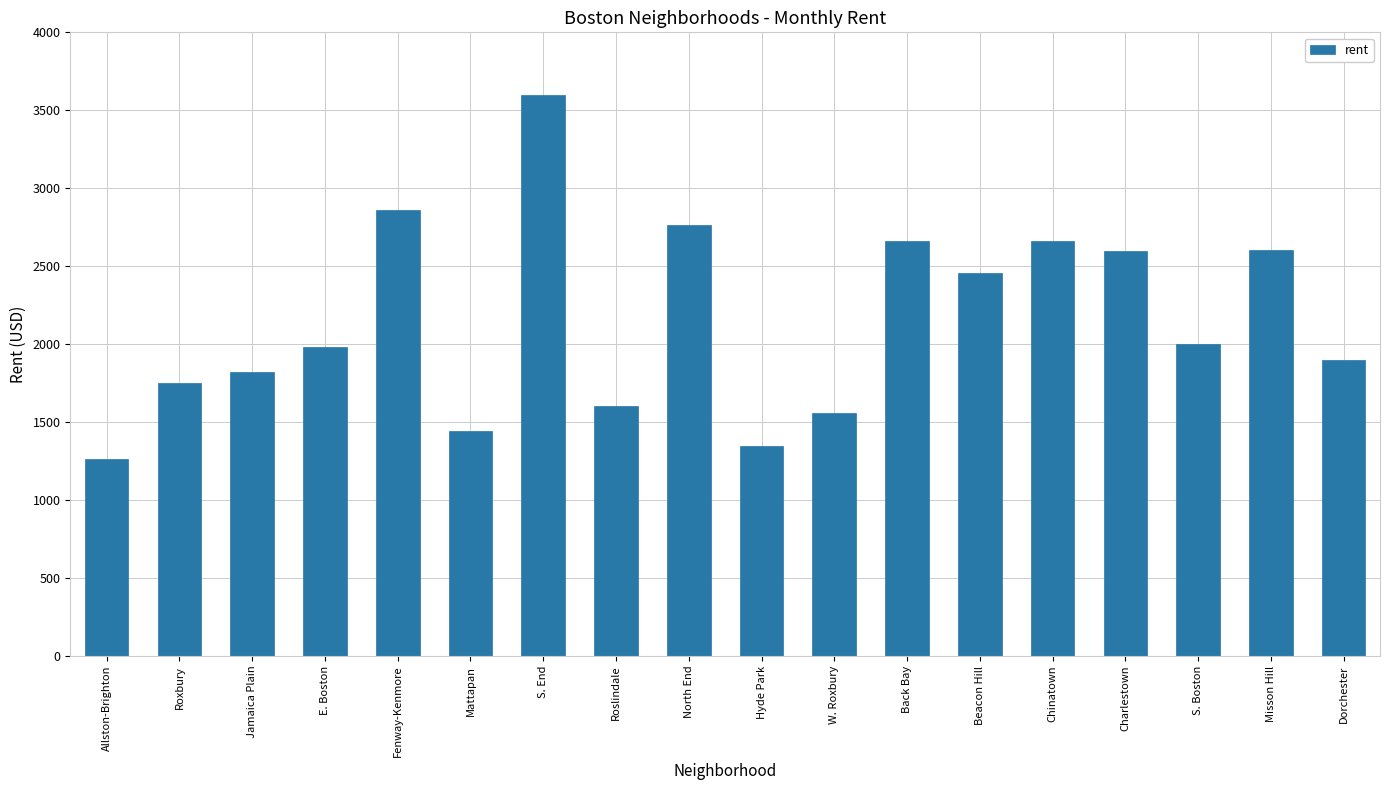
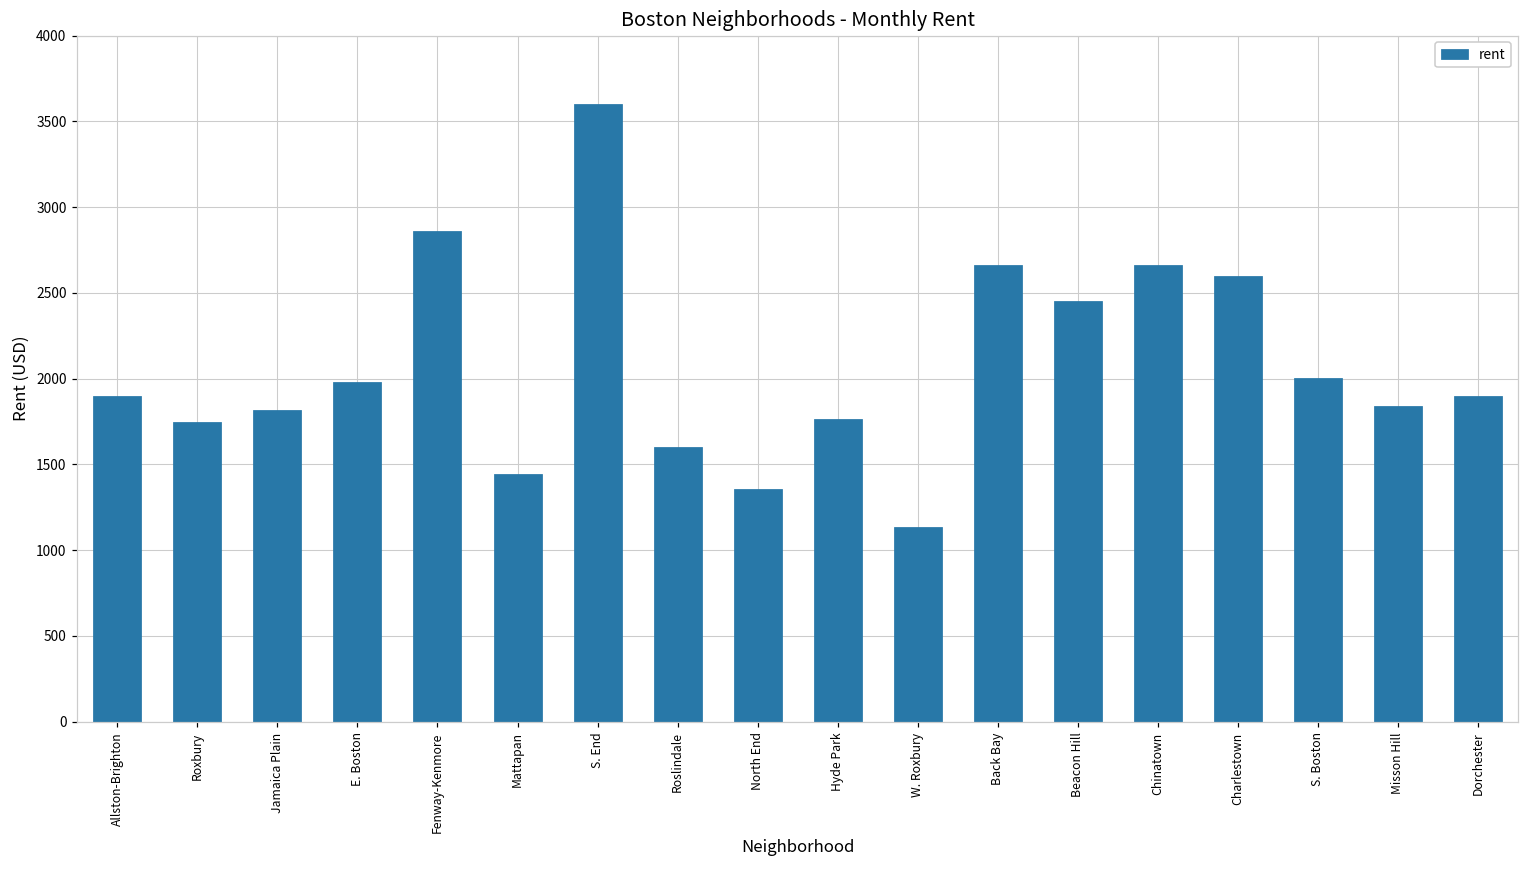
Allston-Brighton: 1260 -> 1900
North End: 2770 -> 1360
Hyde Park: 1350 -> 1770
W. Roxbury: 1560 -> 1140
Misson Hill: 2600 -> 1840
